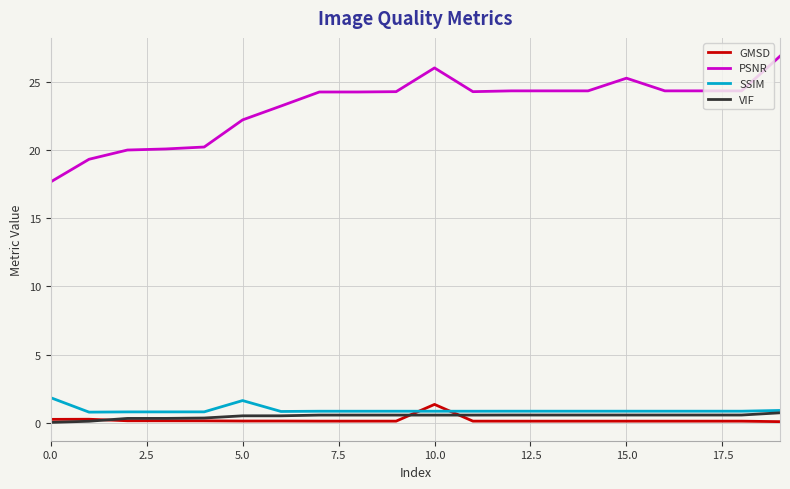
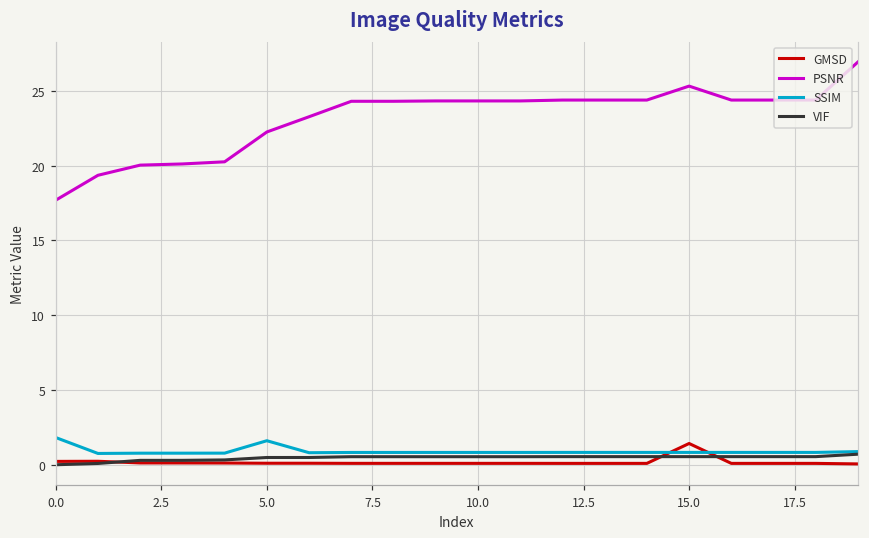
GMSD, 10.0: 1.3 -> 0.1
PSNR, 10.0: 26.1 -> 24.3
GMSD, 15.0: 0.1 -> 1.4
